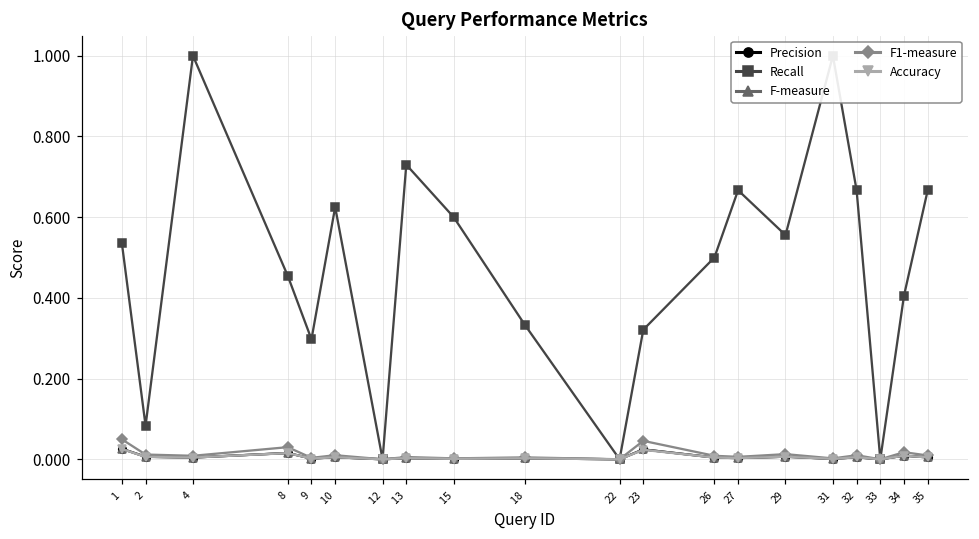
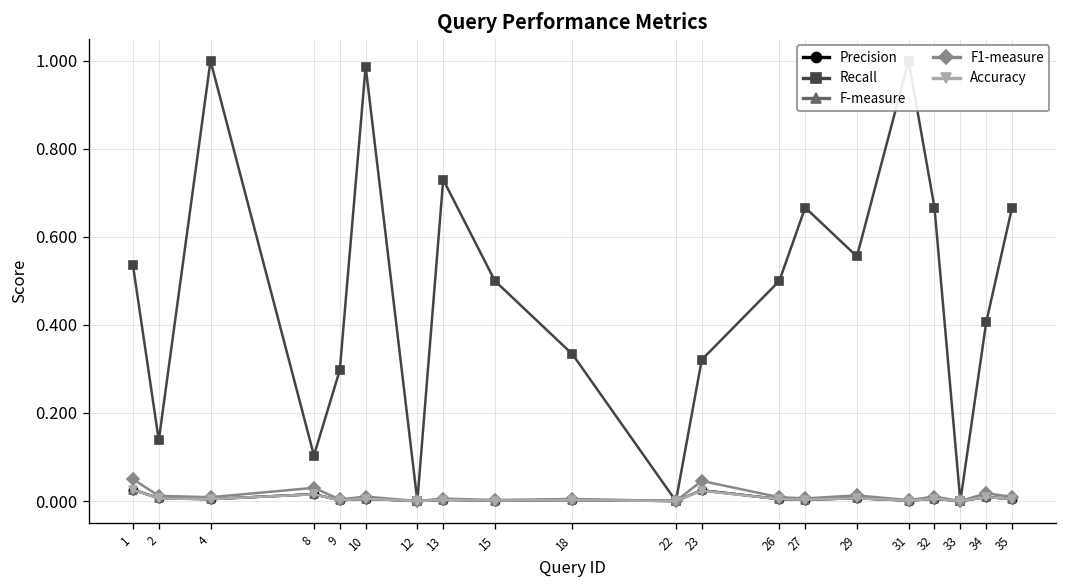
Recall, 2: 0.08 -> 0.14
Recall, 8: 0.45 -> 0.10
Recall, 10: 0.63 -> 0.99
Recall, 15: 0.6 -> 0.5
